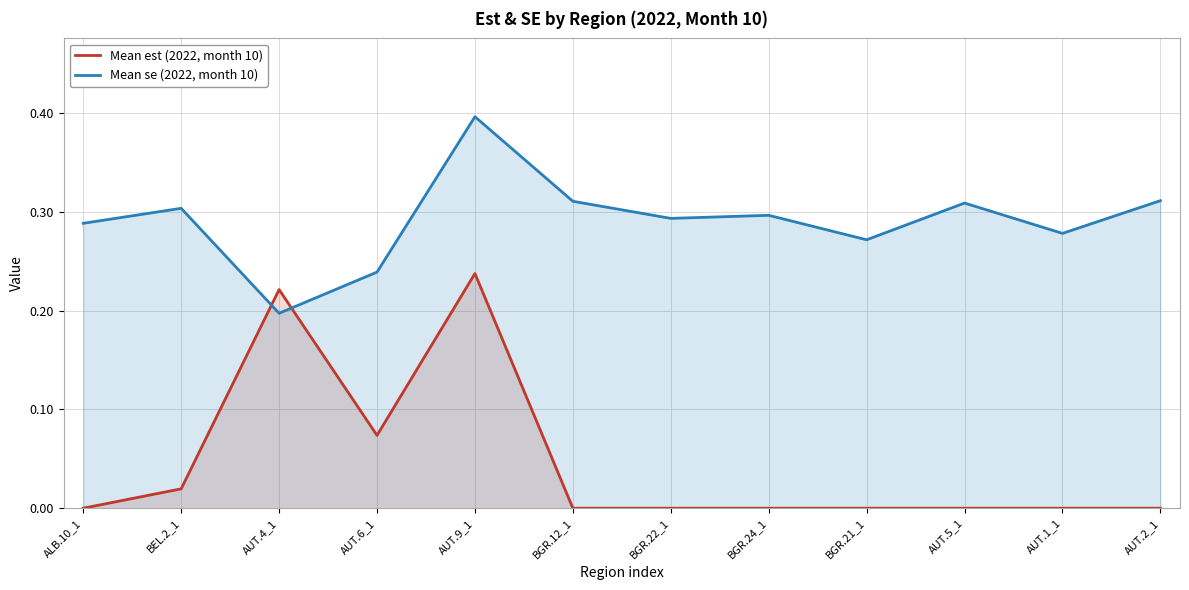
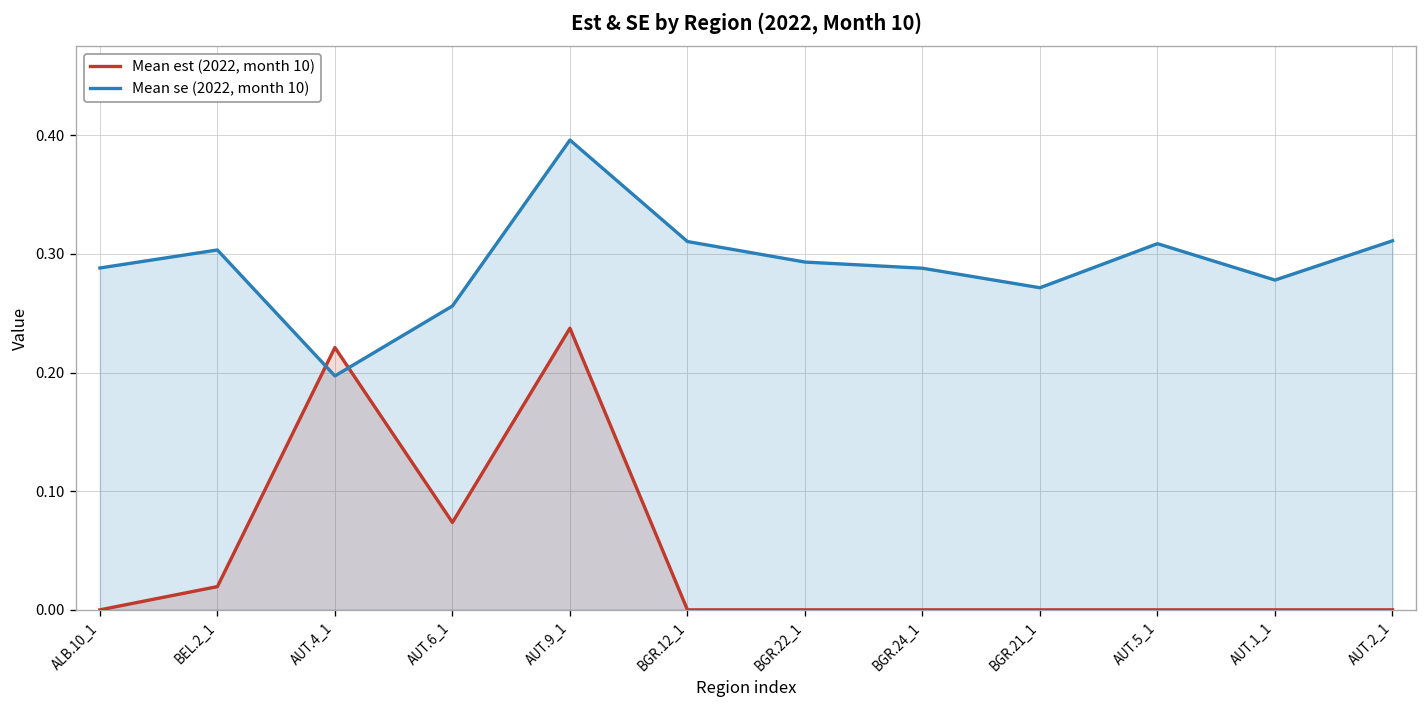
Mean se (2022, month 10), AUT.6_1: 0.24 -> 0.26
Mean se (2022, month 10), BGR.24_1: 0.30 -> 0.29
